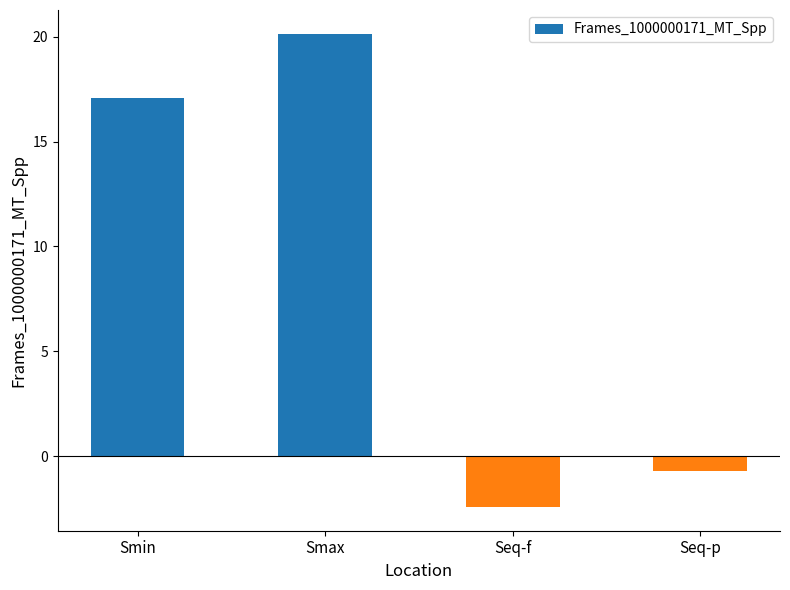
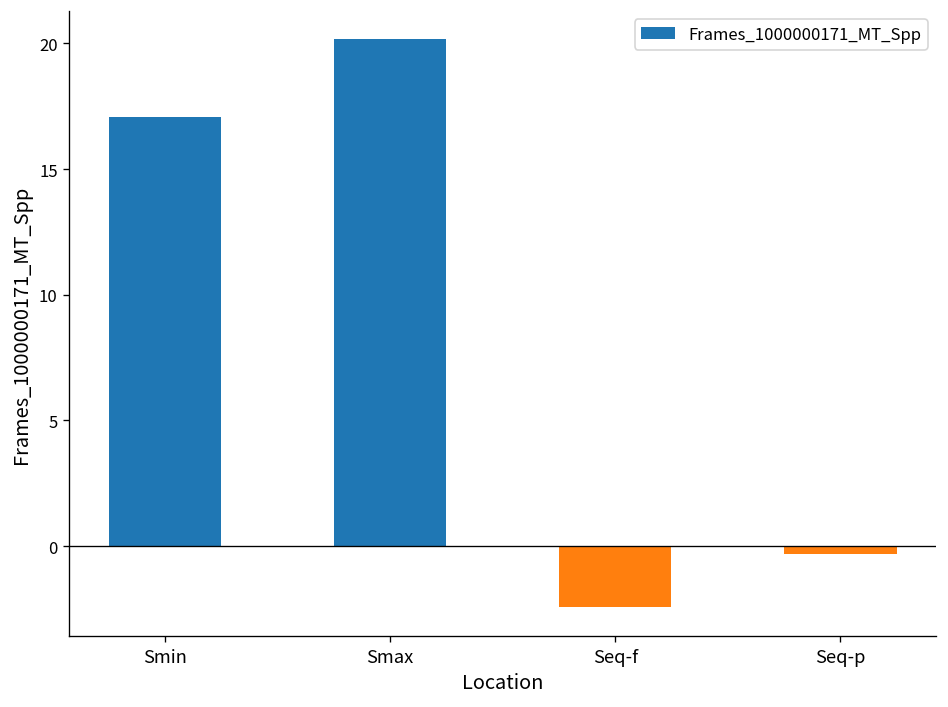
Seq-p: -0.7 -> -0.3
